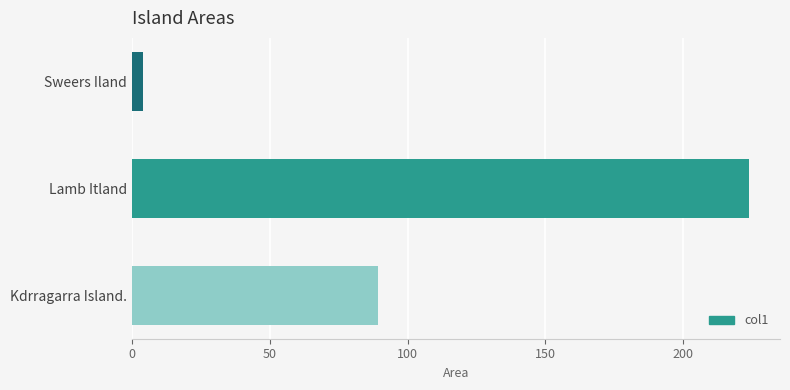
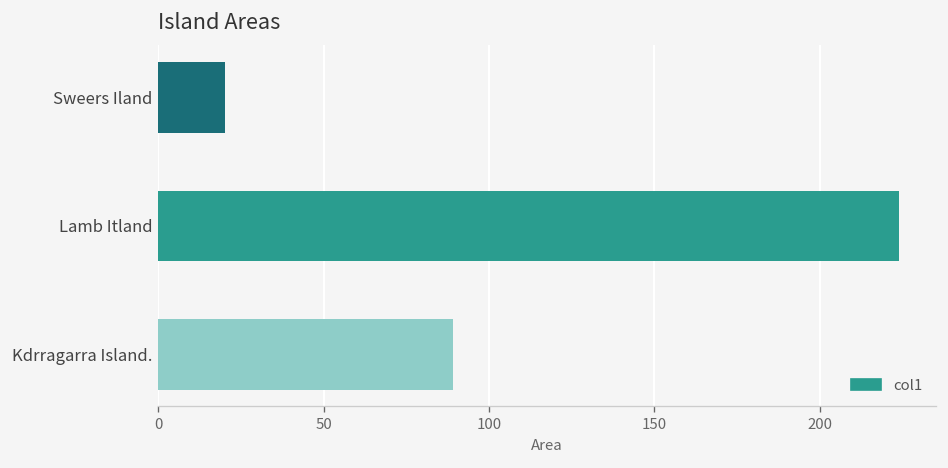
Sweers Iland: 4 -> 20
